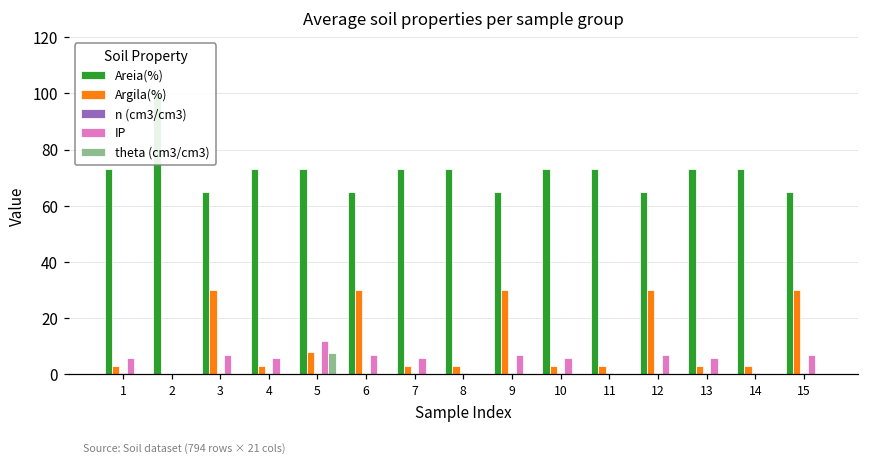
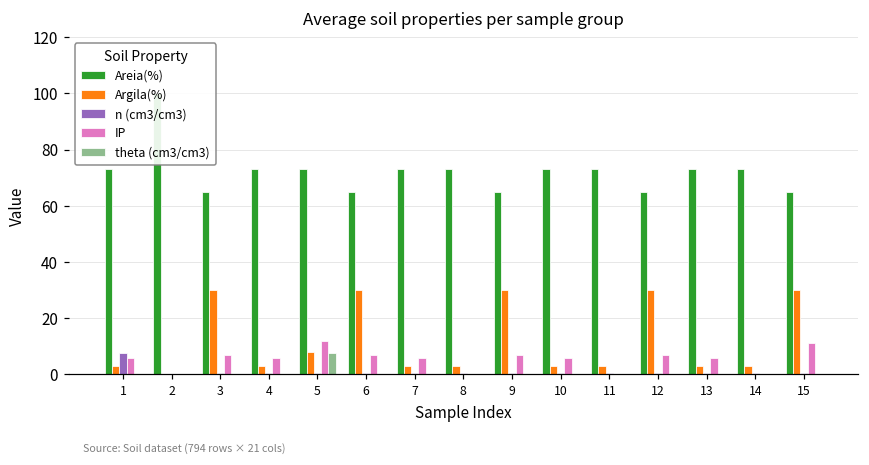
n (cm3/cm3), 1: 0 -> 8
IP, 15: 7 -> 11
